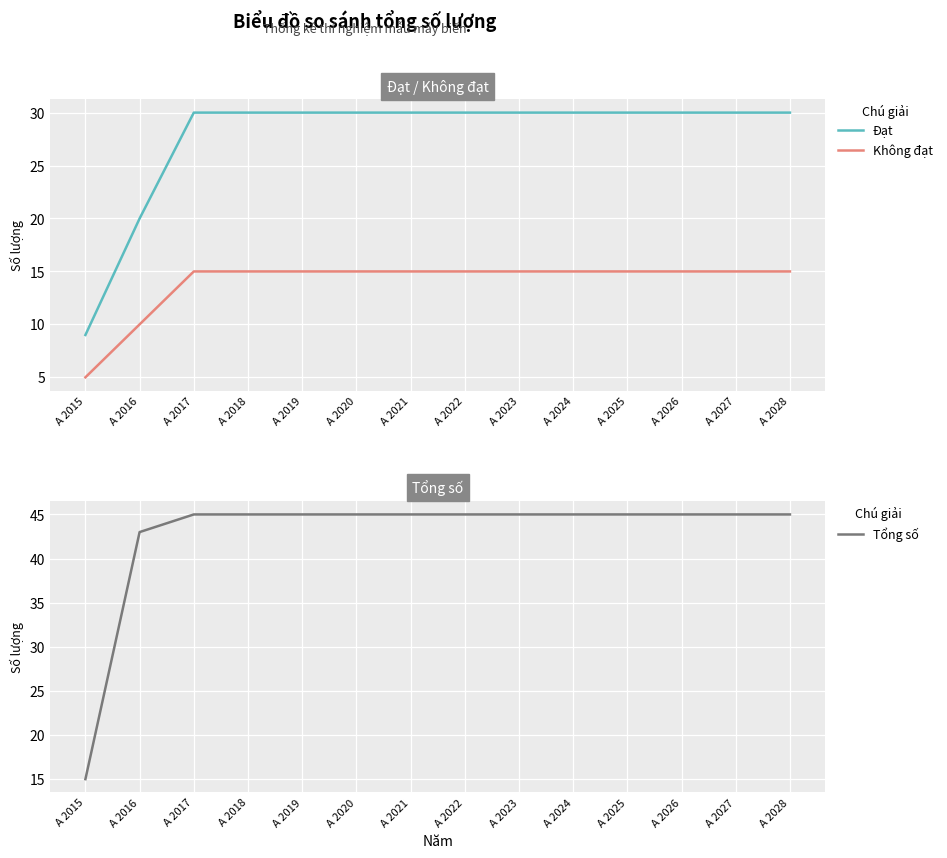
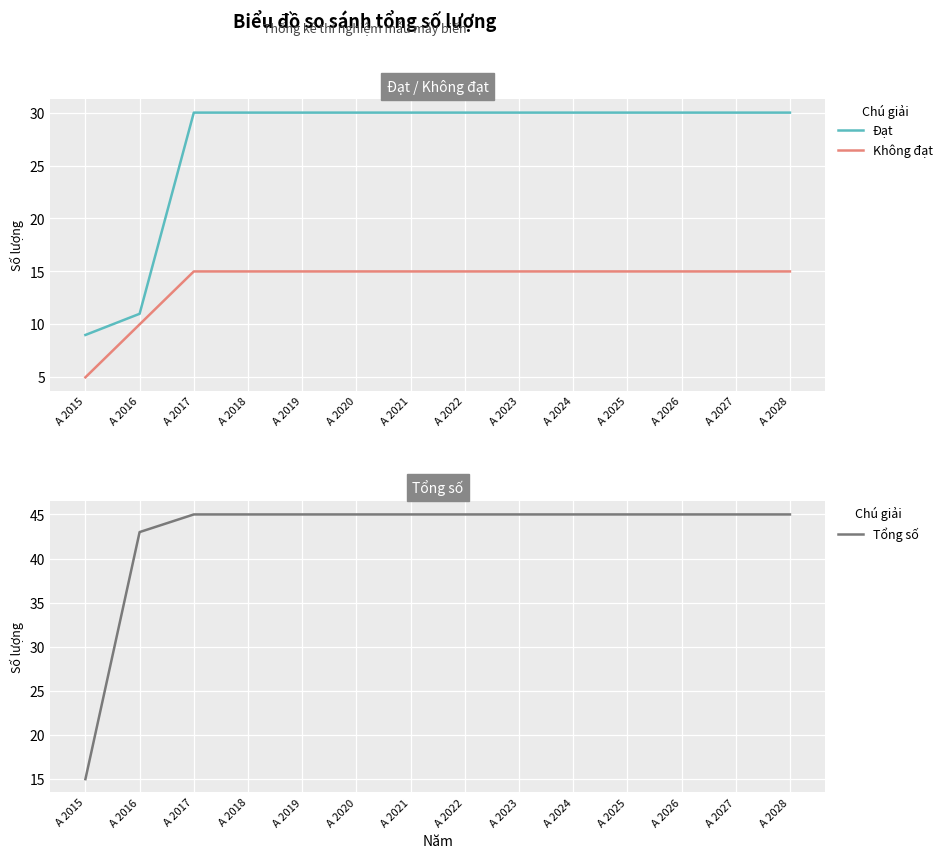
Đạt / Không đạt, Đạt, A 2016: 20 -> 11
